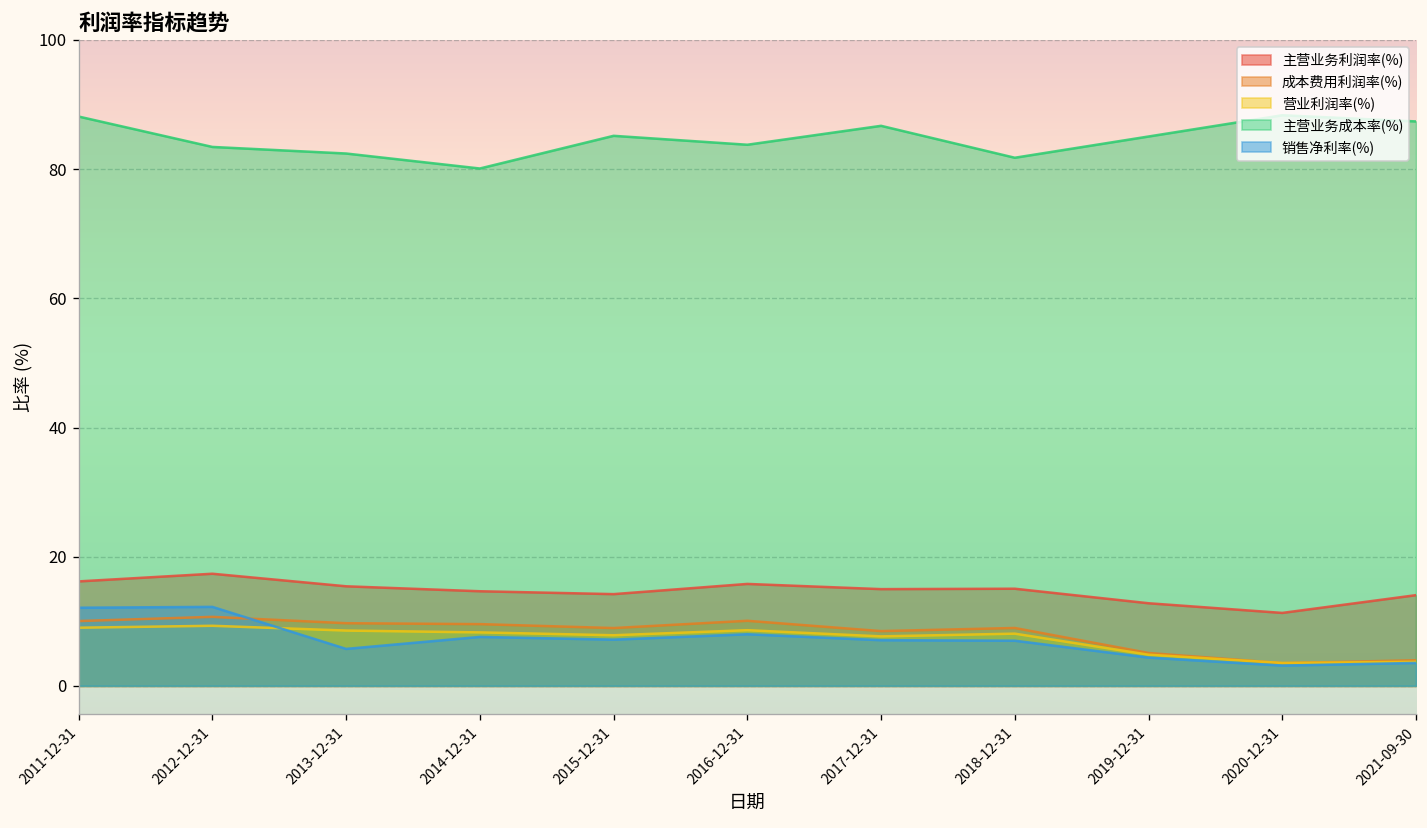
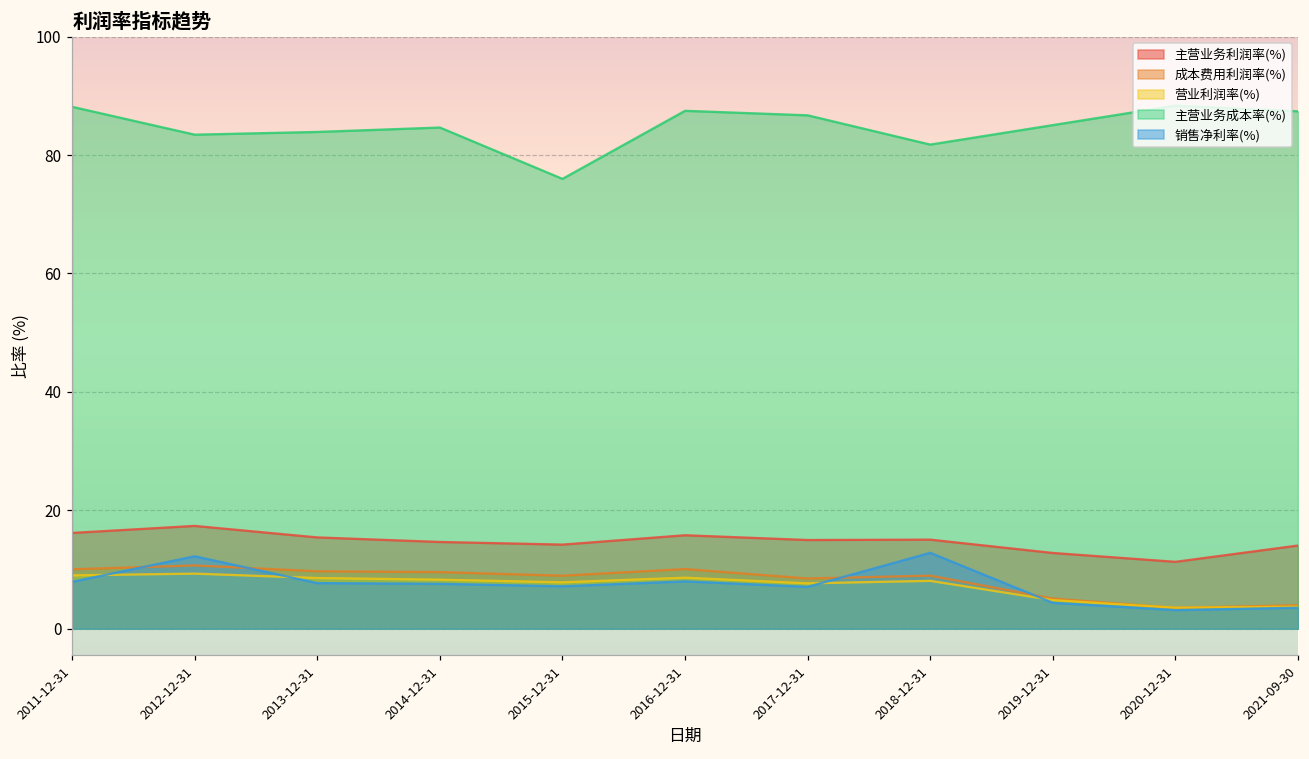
销售净利率(%), 2011-12-31: 12 -> 8
主营业务成本率(%), 2013-12-31: 82 -> 84
销售净利率(%), 2013-12-31: 6 -> 8
主营业务成本率(%), 2014-12-31: 80 -> 85
主营业务成本率(%), 2015-12-31: 85 -> 76
主营业务成本率(%), 2016-12-31: 84 -> 87
销售净利率(%), 2018-12-31: 7 -> 13
